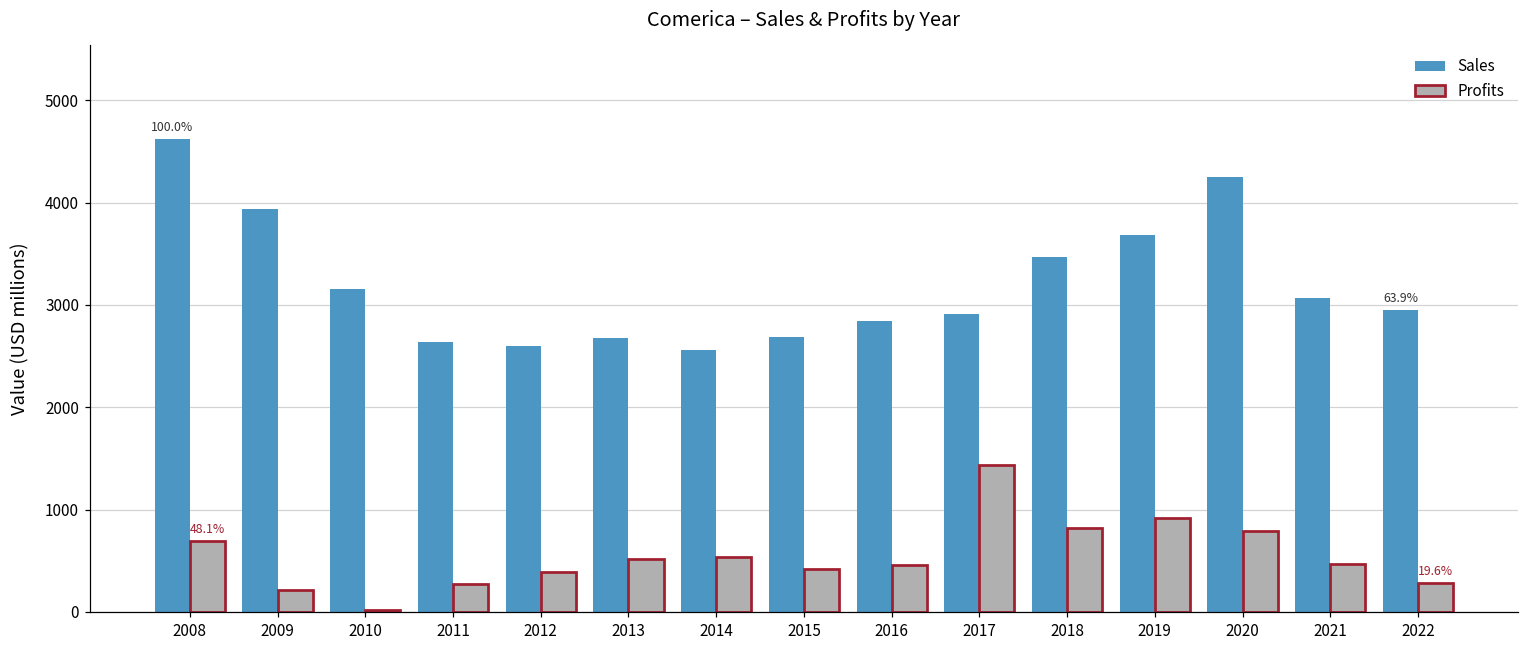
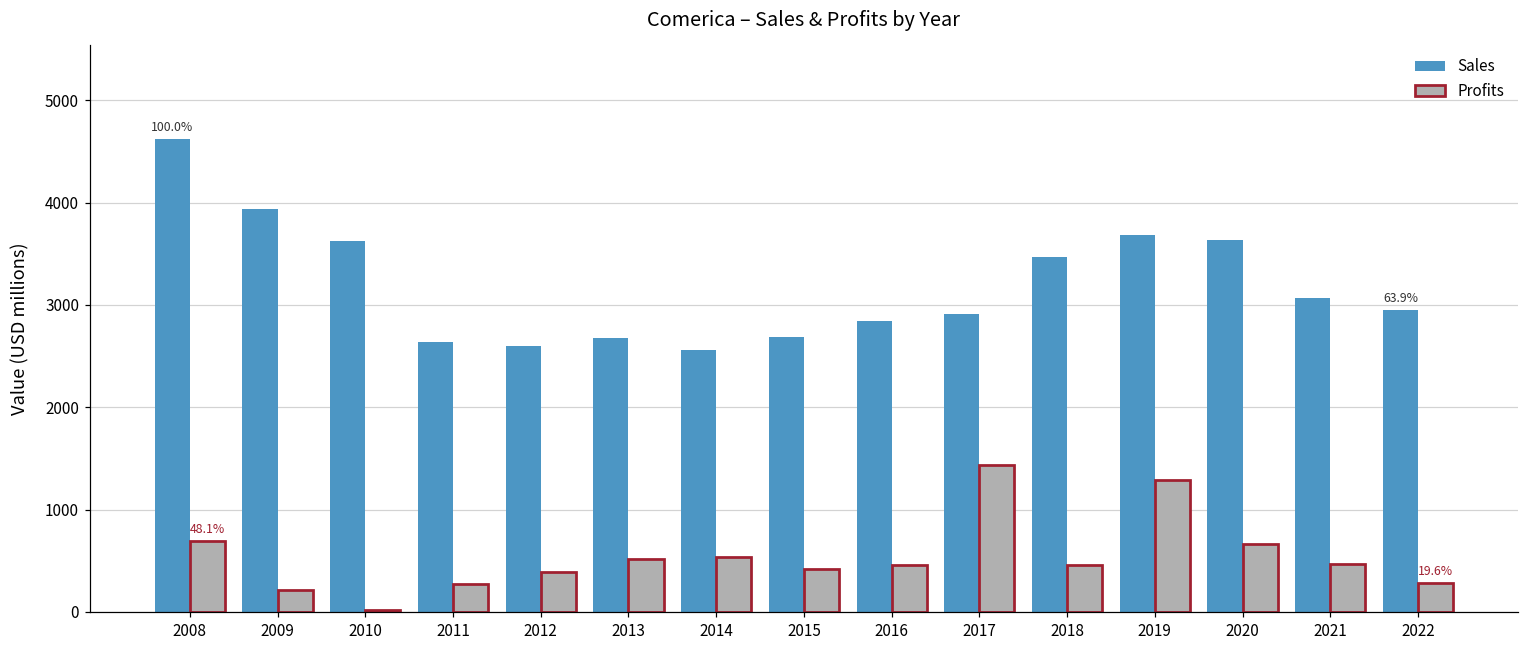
Sales, 2010: 3200 -> 3600
Profits, 2018: 800 -> 500
Profits, 2019: 900 -> 1300
Sales, 2020: 4300 -> 3600
Profits, 2020: 800 -> 700
